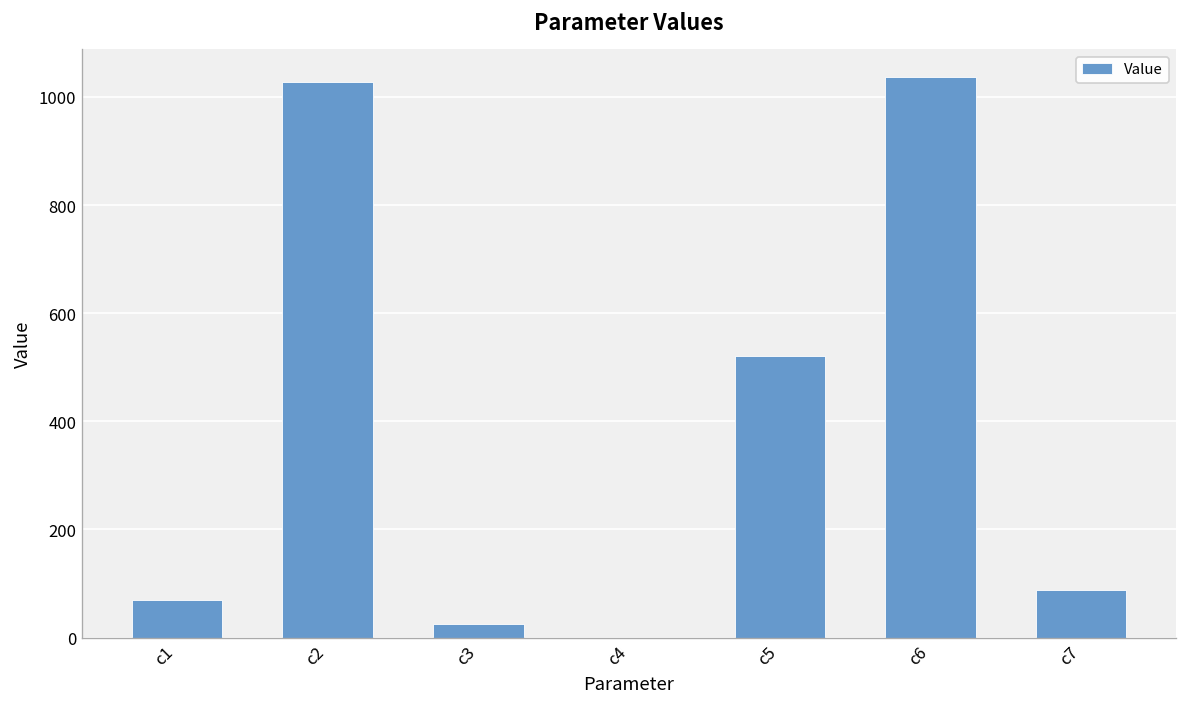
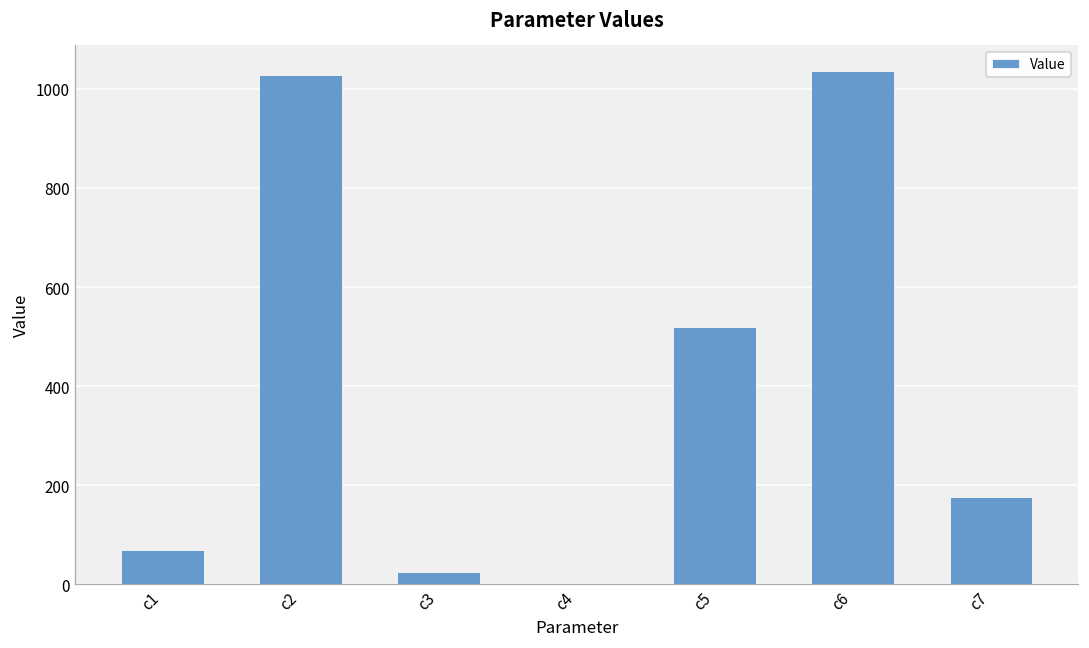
c7: 90 -> 180
